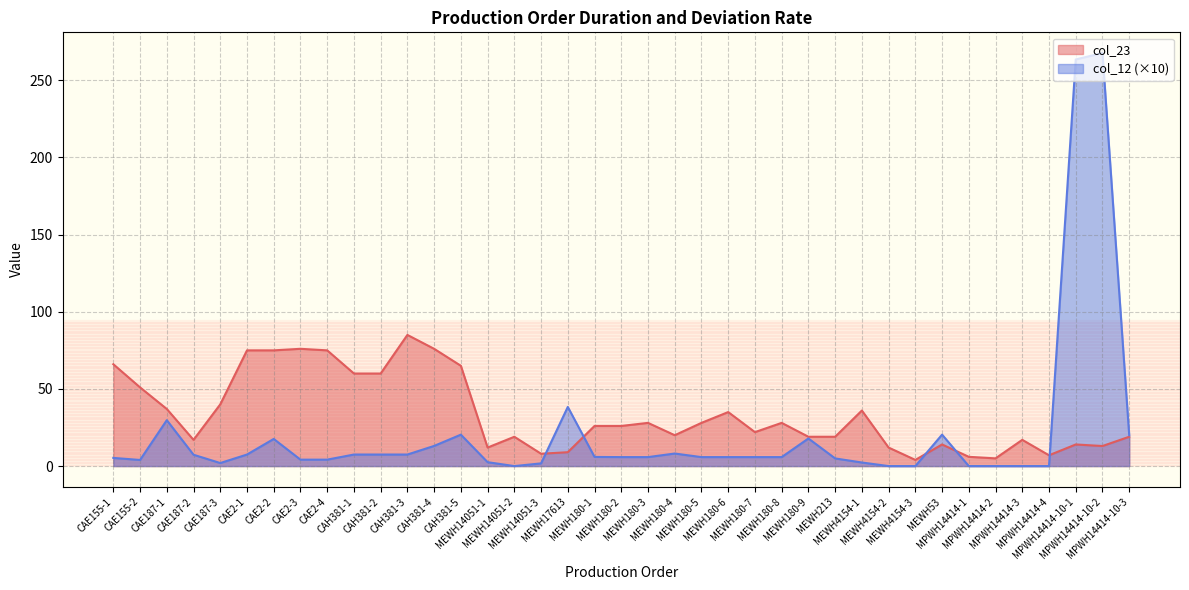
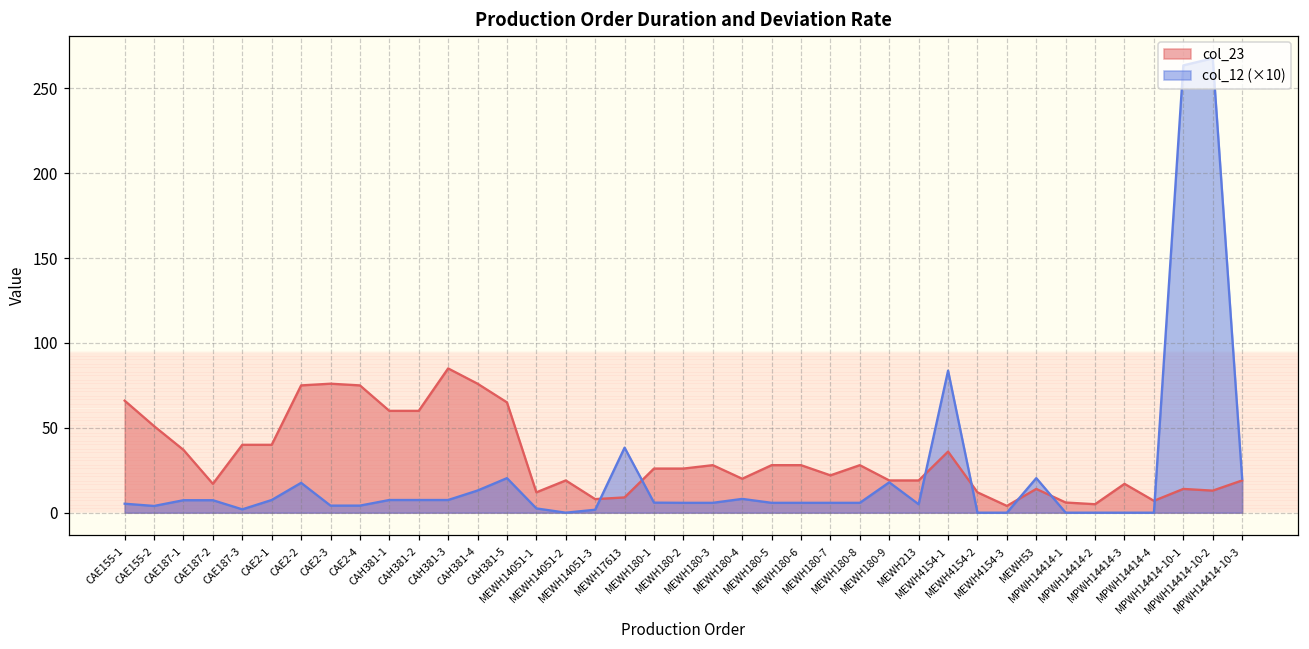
col_12 (×10), CAE187-1: 30 -> 7
col_23, CAE2-1: 75 -> 40
col_23, MEWH180-6: 35 -> 28
col_12 (×10), MEWH4154-1: 2 -> 84
